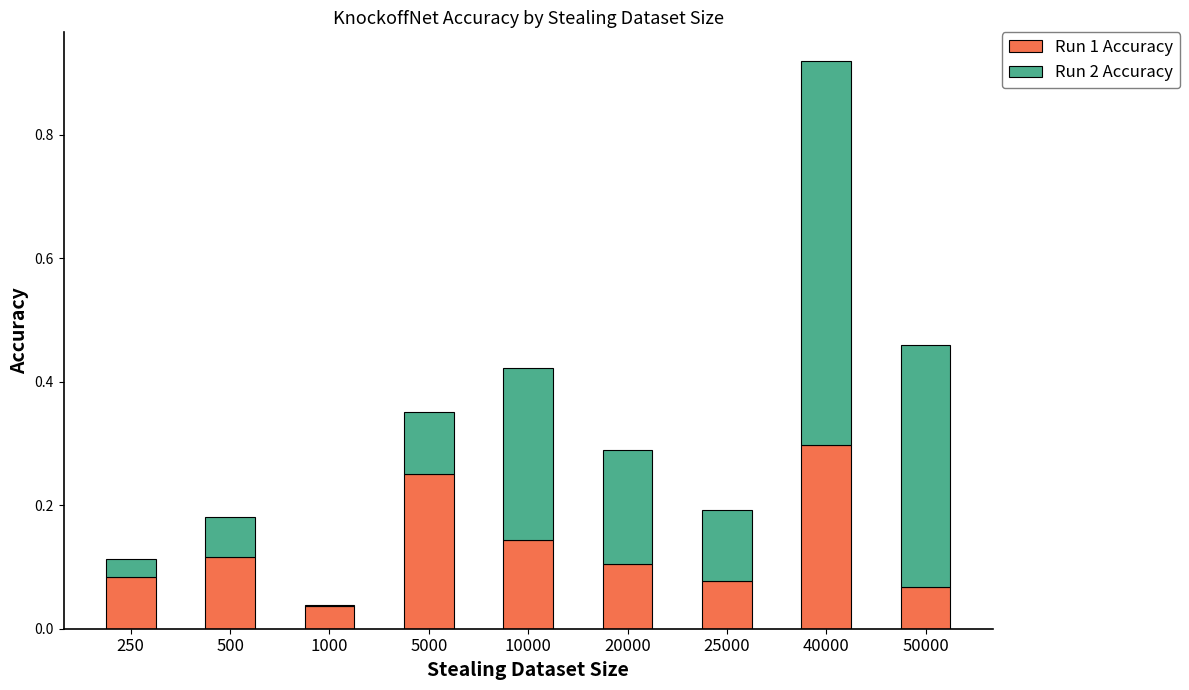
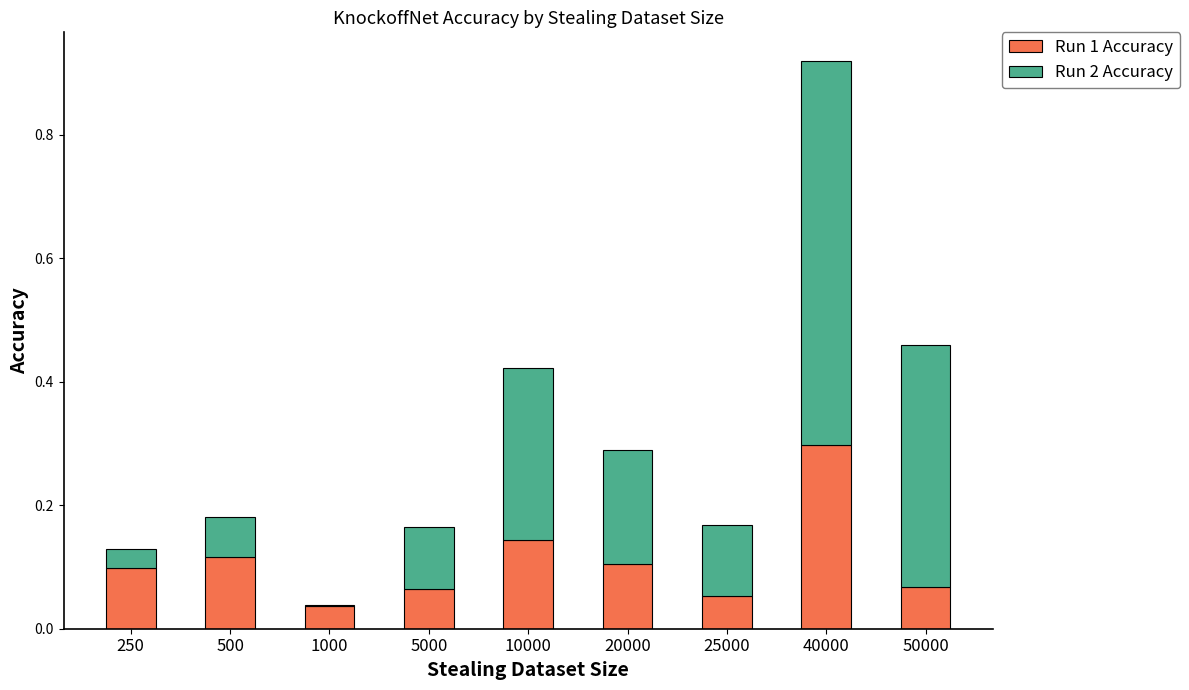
Run 1 Accuracy, 250: 0.08 -> 0.10
Run 1 Accuracy, 5000: 0.25 -> 0.06
Run 1 Accuracy, 25000: 0.08 -> 0.05
